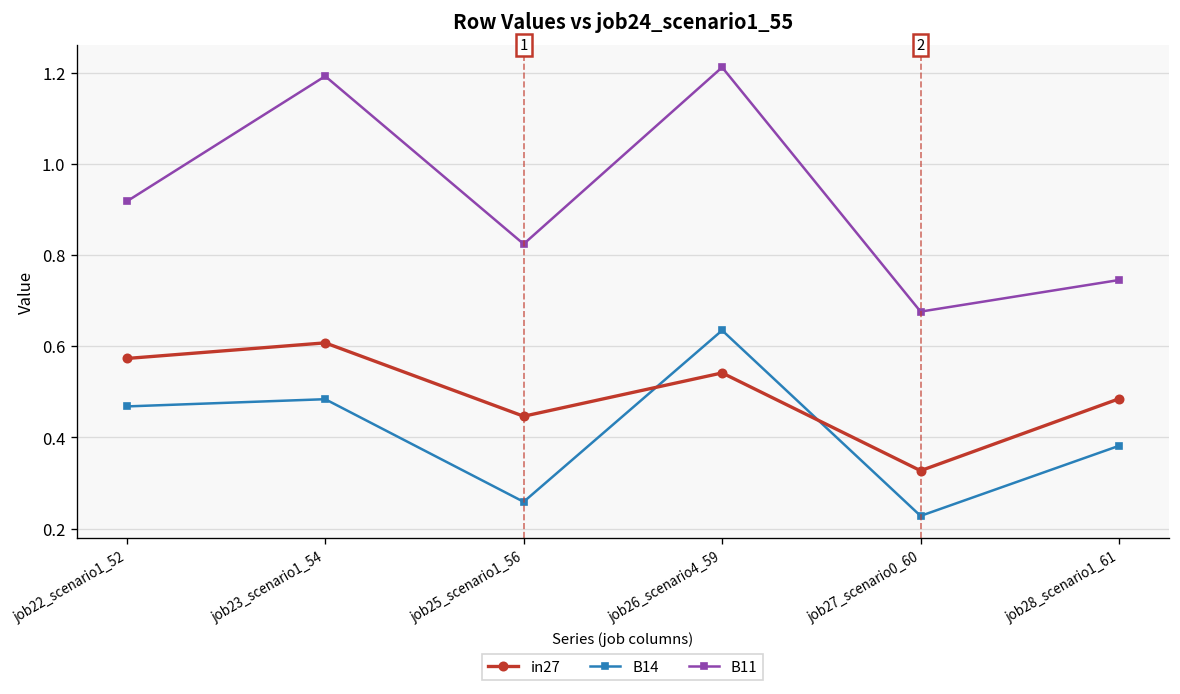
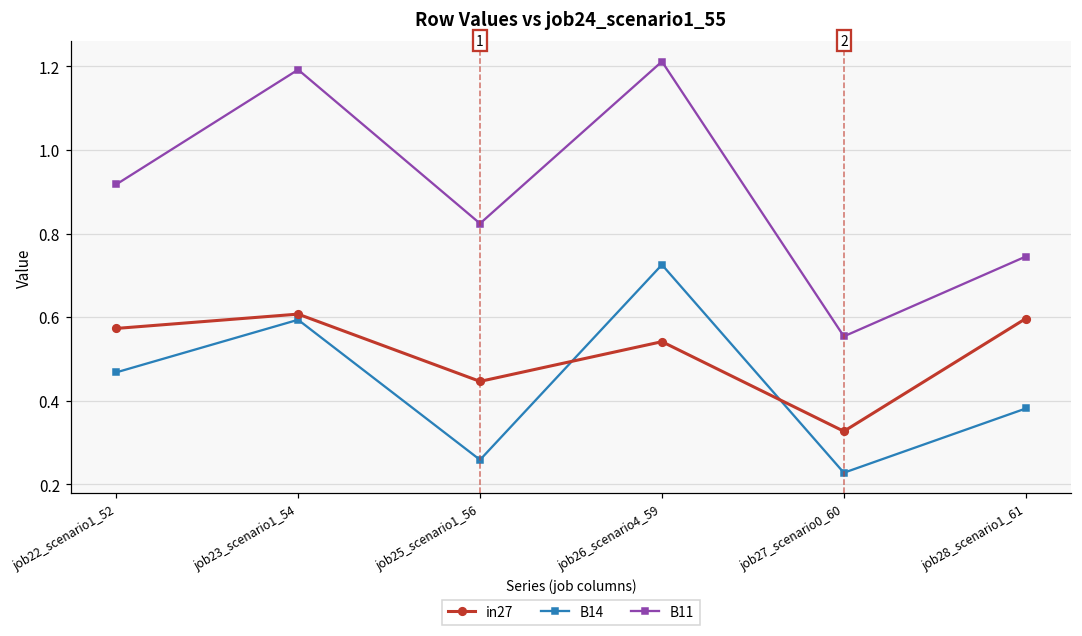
B14, job23_scenario1_54: 0.48 -> 0.59
B14, job26_scenario4_59: 0.63 -> 0.73
B11, job27_scenario0_60: 0.68 -> 0.55
in27, job28_scenario1_61: 0.48 -> 0.60
